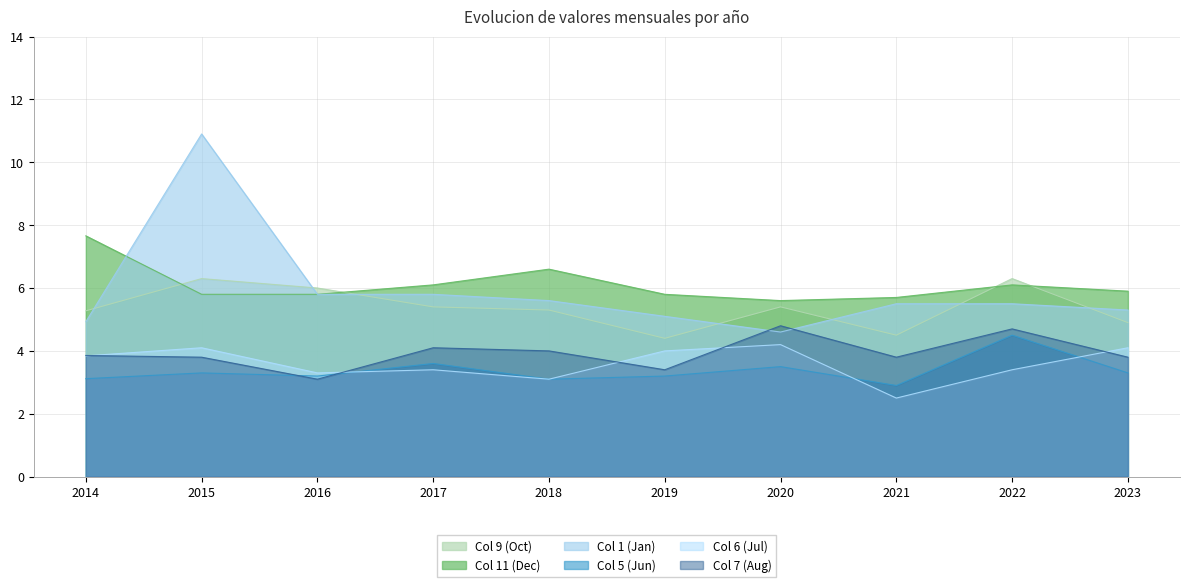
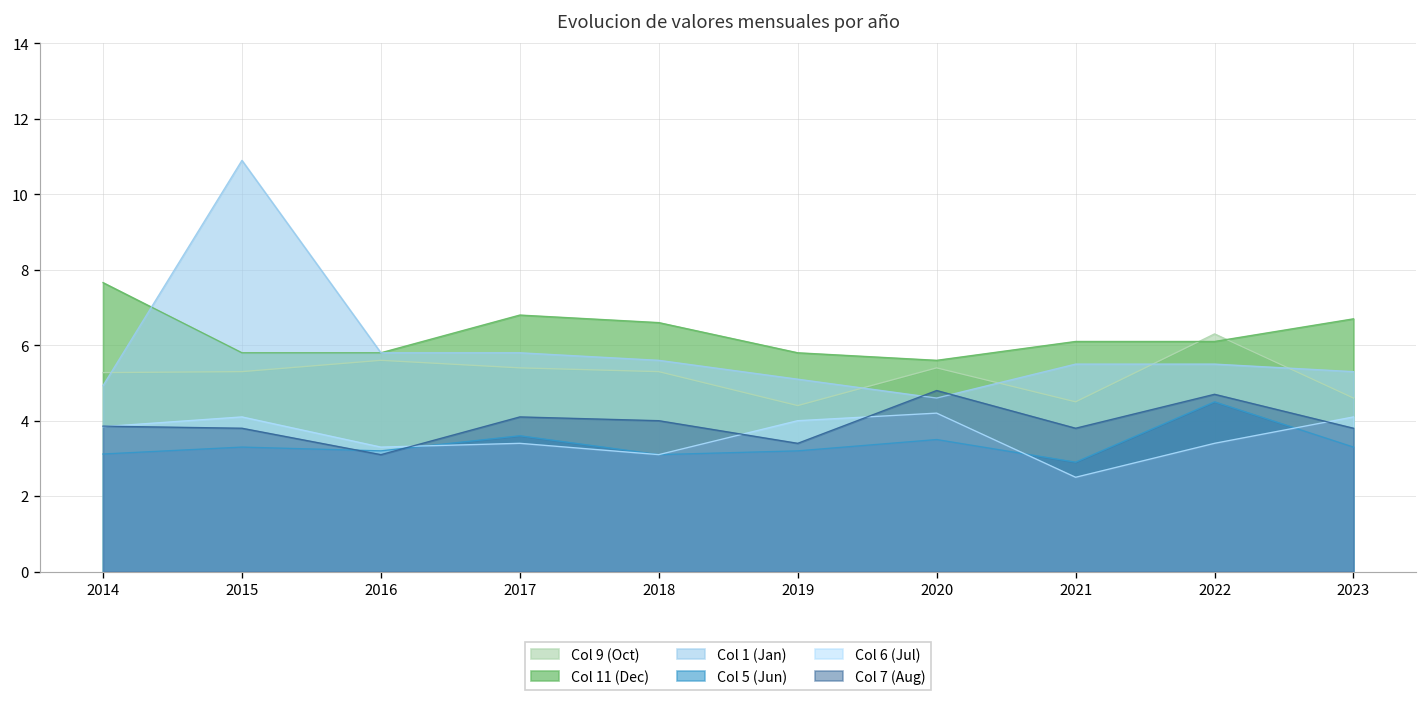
Col 9 (Oct), 2015: 6.3 -> 5.3
Col 9 (Oct), 2016: 6.0 -> 5.6
Col 11 (Dec), 2017: 6.1 -> 6.8
Col 11 (Dec), 2021: 5.7 -> 6.1
Col 9 (Oct), 2023: 4.9 -> 4.6
Col 11 (Dec), 2023: 5.9 -> 6.7
